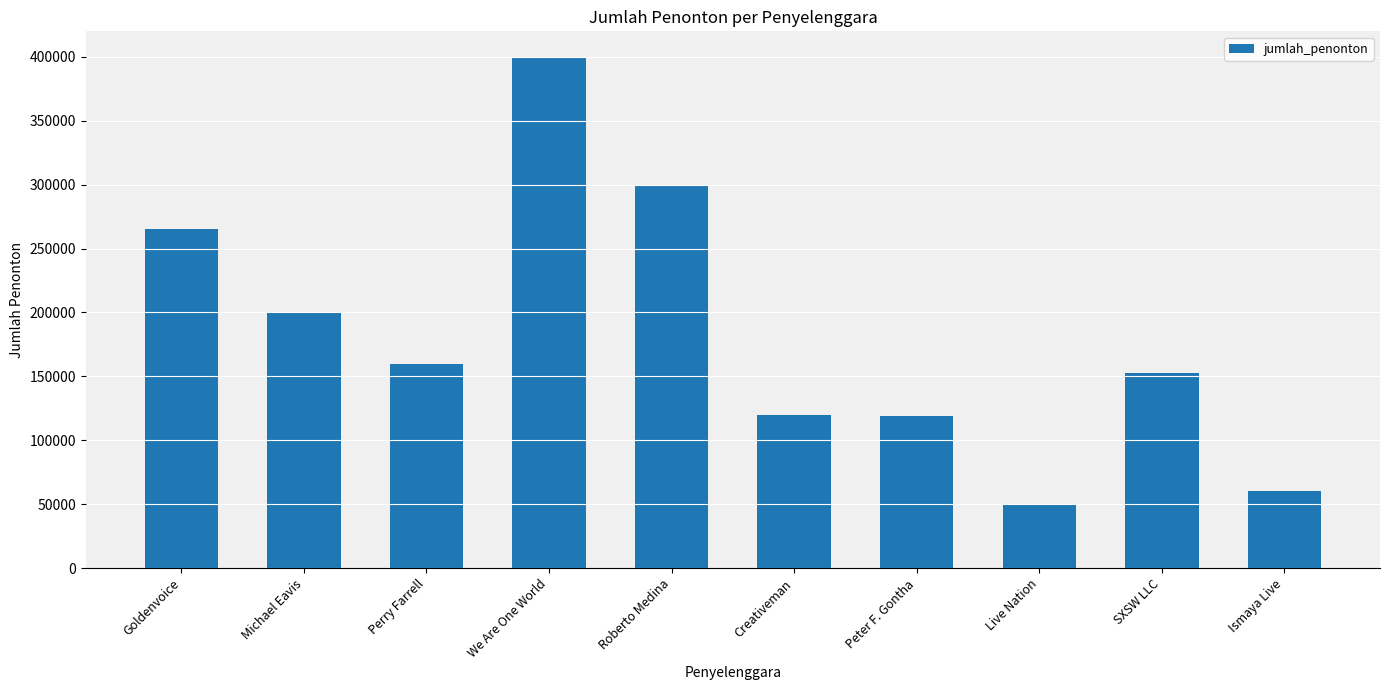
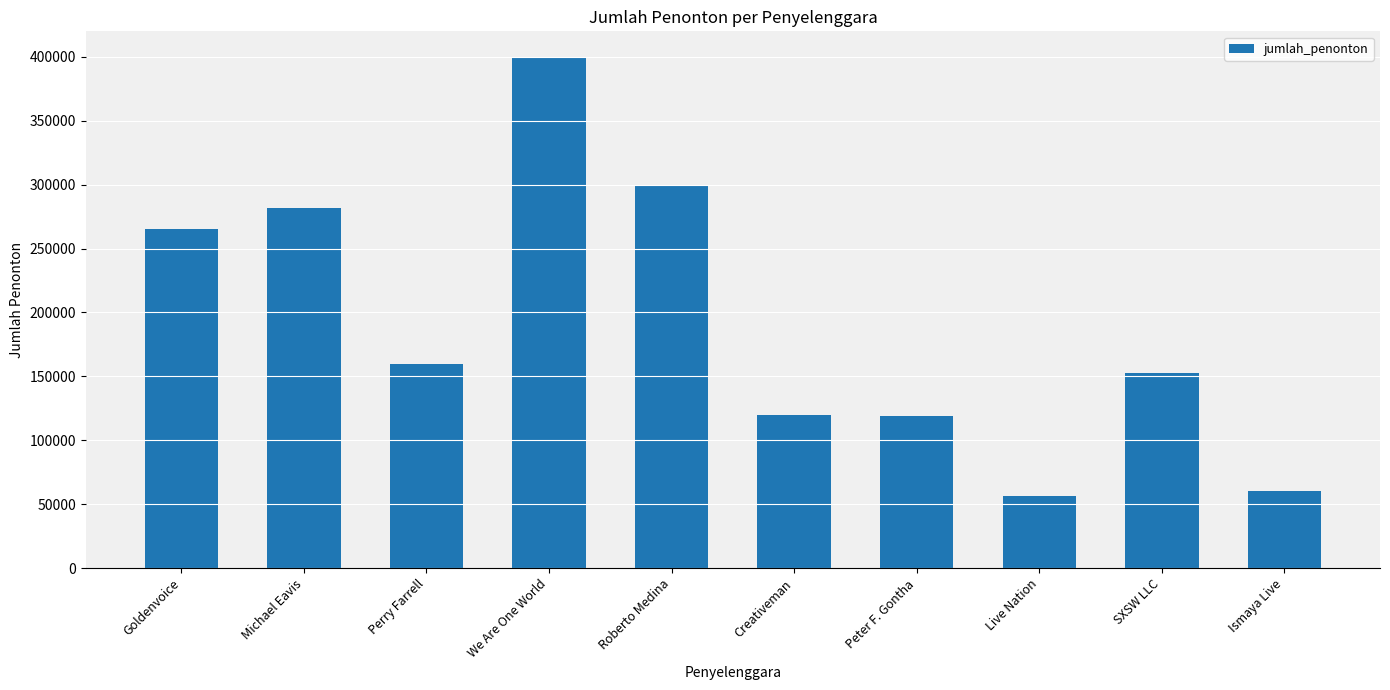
Michael Eavis: 200000 -> 281000
Live Nation: 50000 -> 56000
